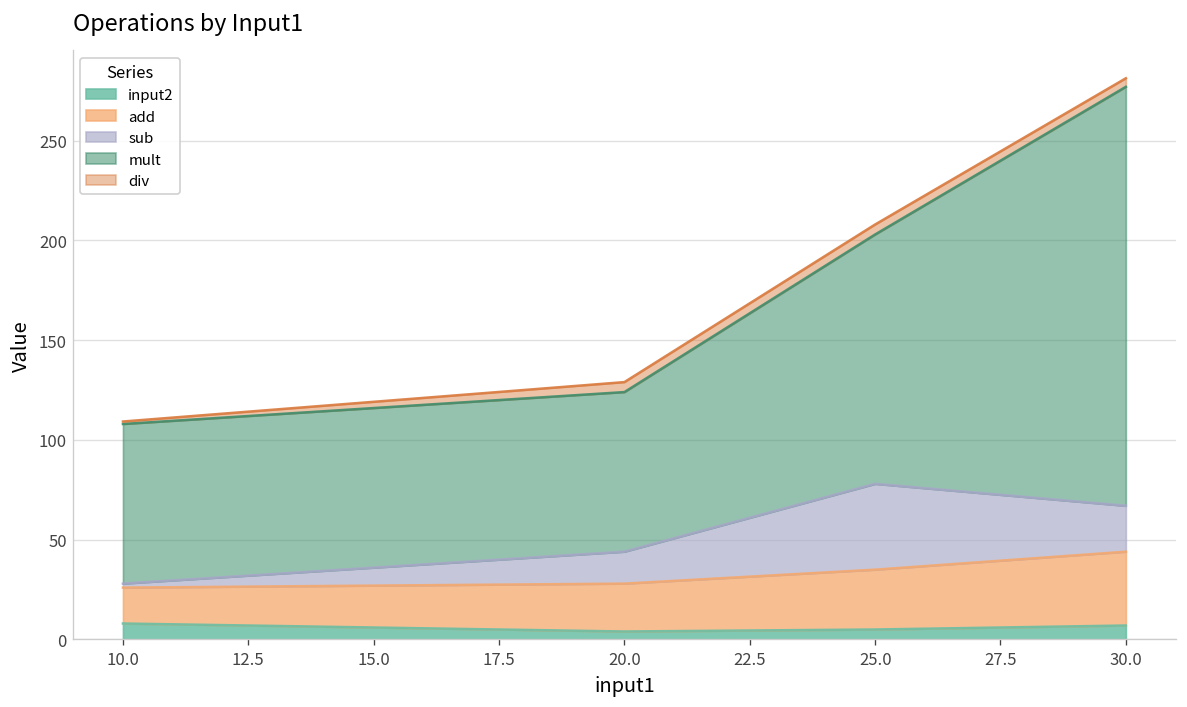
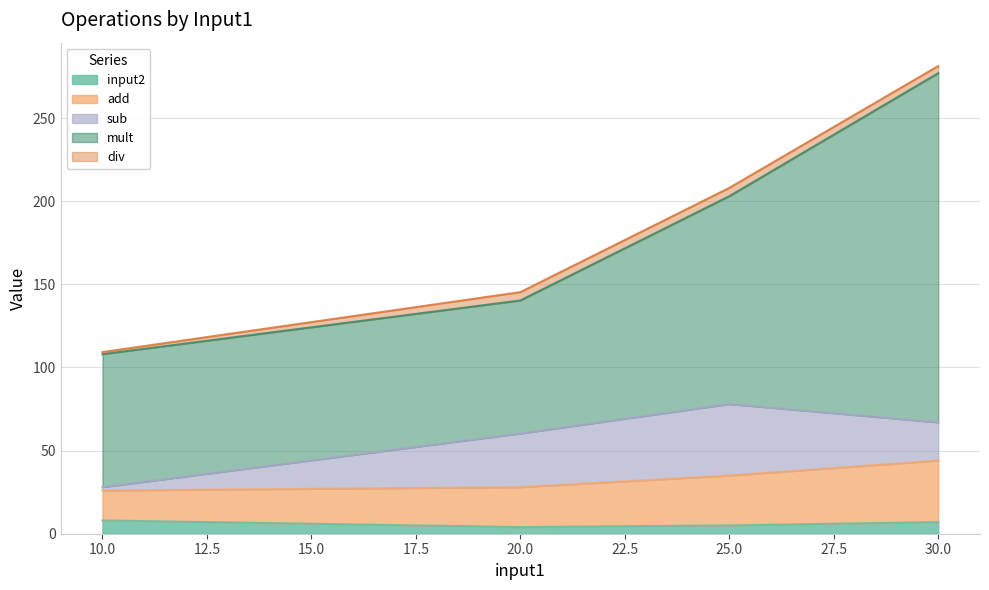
sub, 20.0: 16 -> 32
